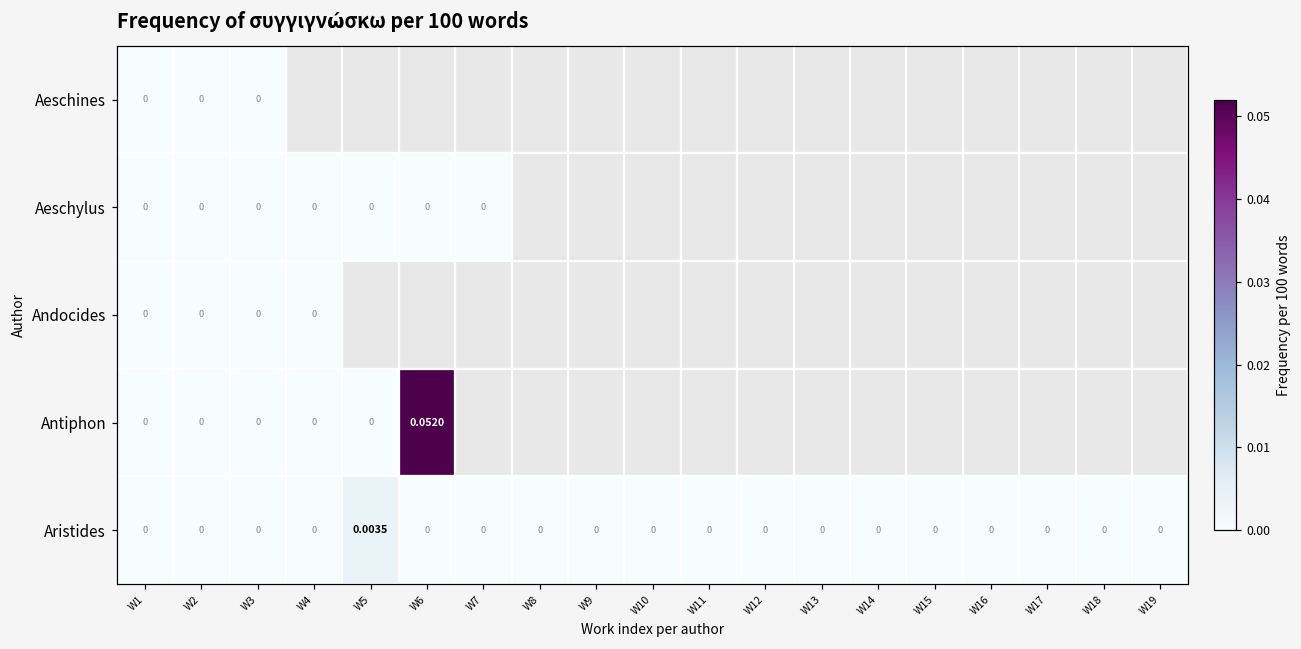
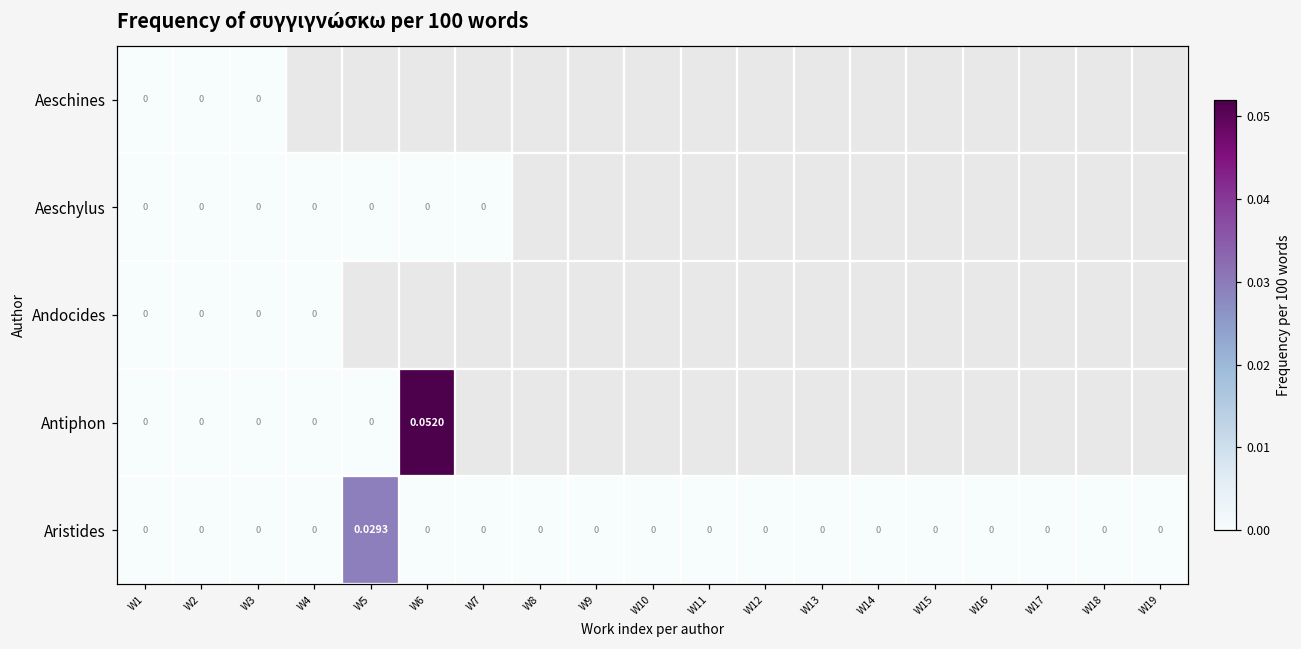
Aristides, W5: 0.0035 -> 0.0293
